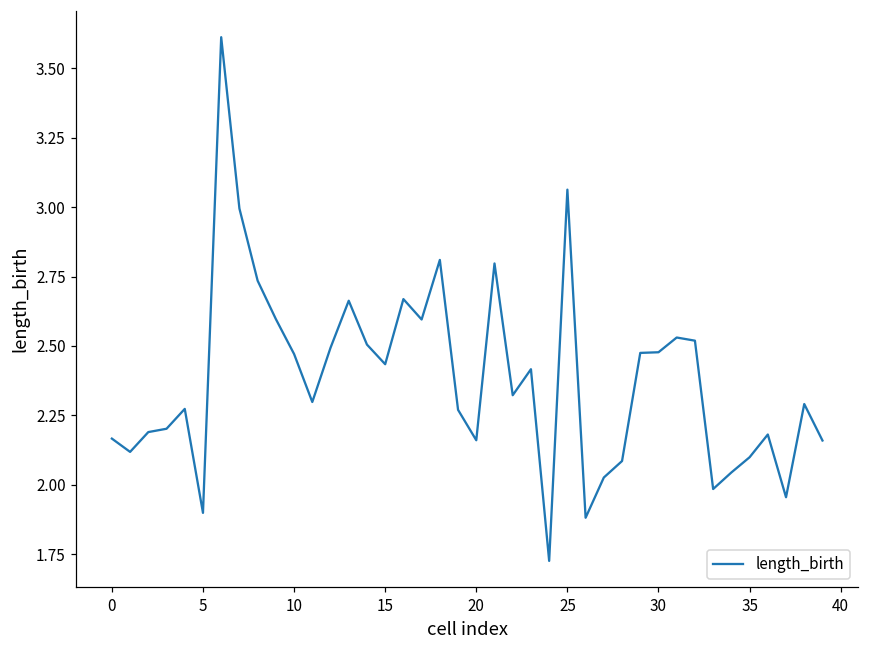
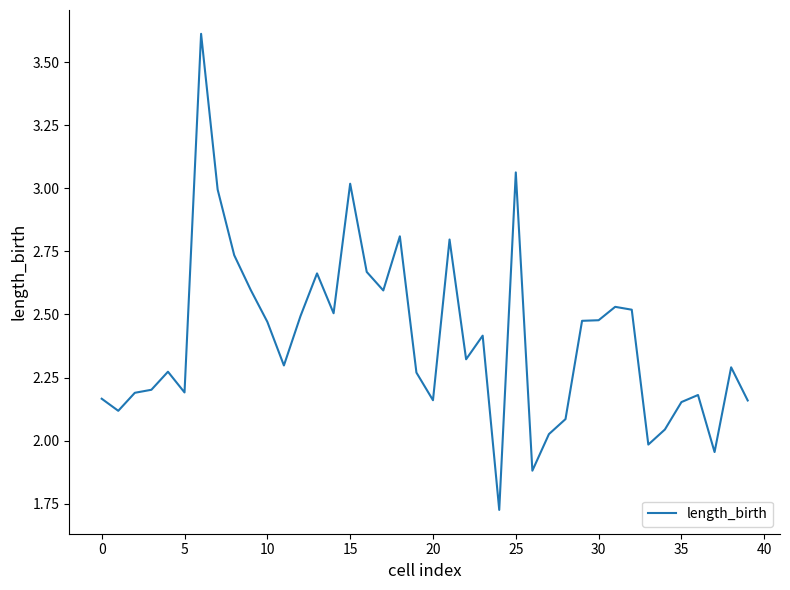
5: 1.90 -> 2.19
15: 2.43 -> 3.02
35: 2.10 -> 2.15
